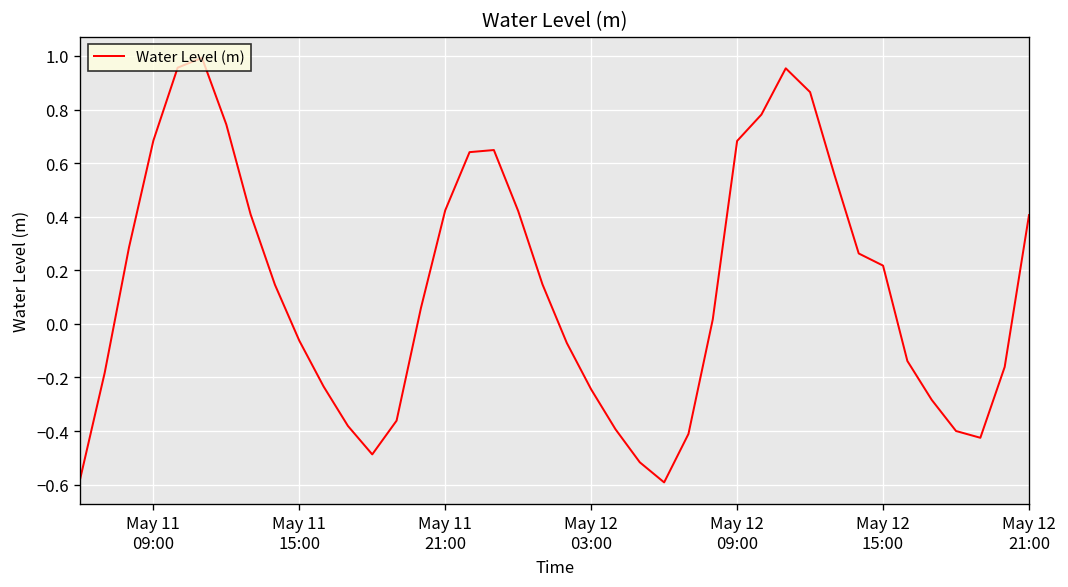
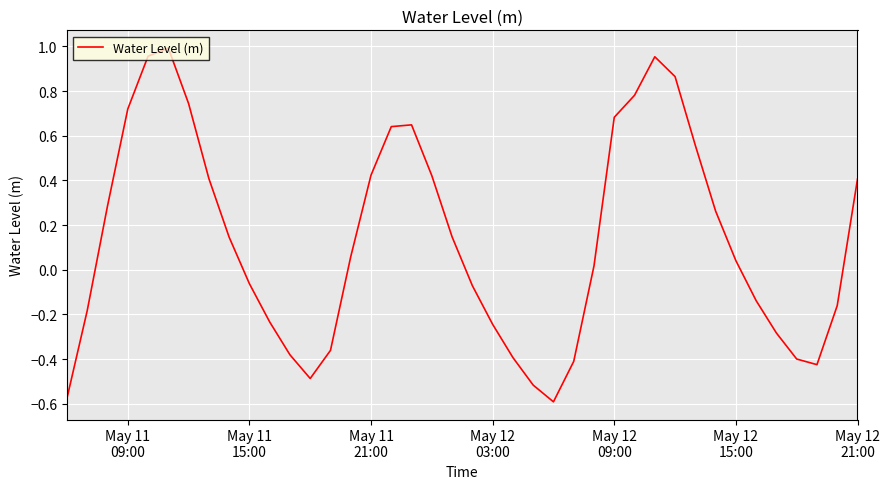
May 11 09:00: 0.68 -> 0.72
May 12 15:00: 0.22 -> 0.04
